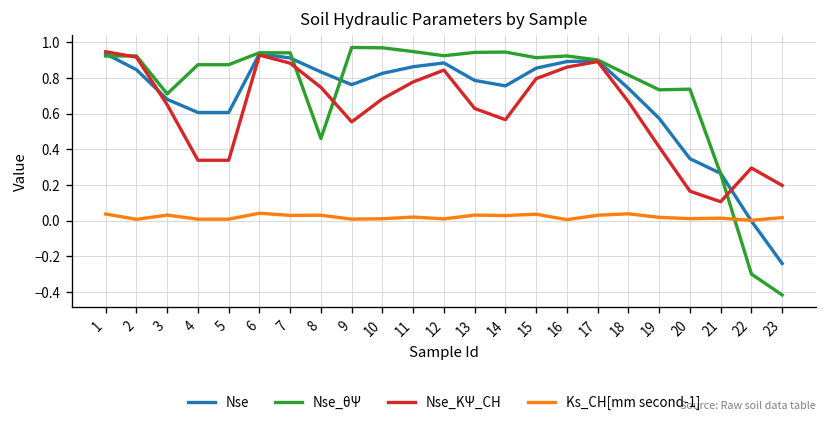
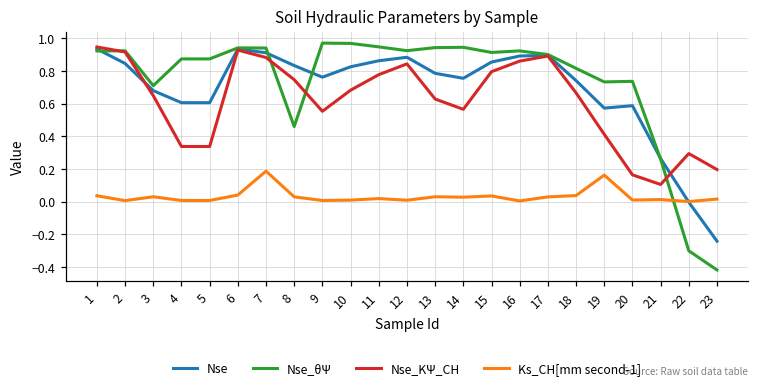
Ks_CH[mm second-1], 7: 0.03 -> 0.19
Ks_CH[mm second-1], 19: 0.02 -> 0.16
Nse, 20: 0.35 -> 0.59
